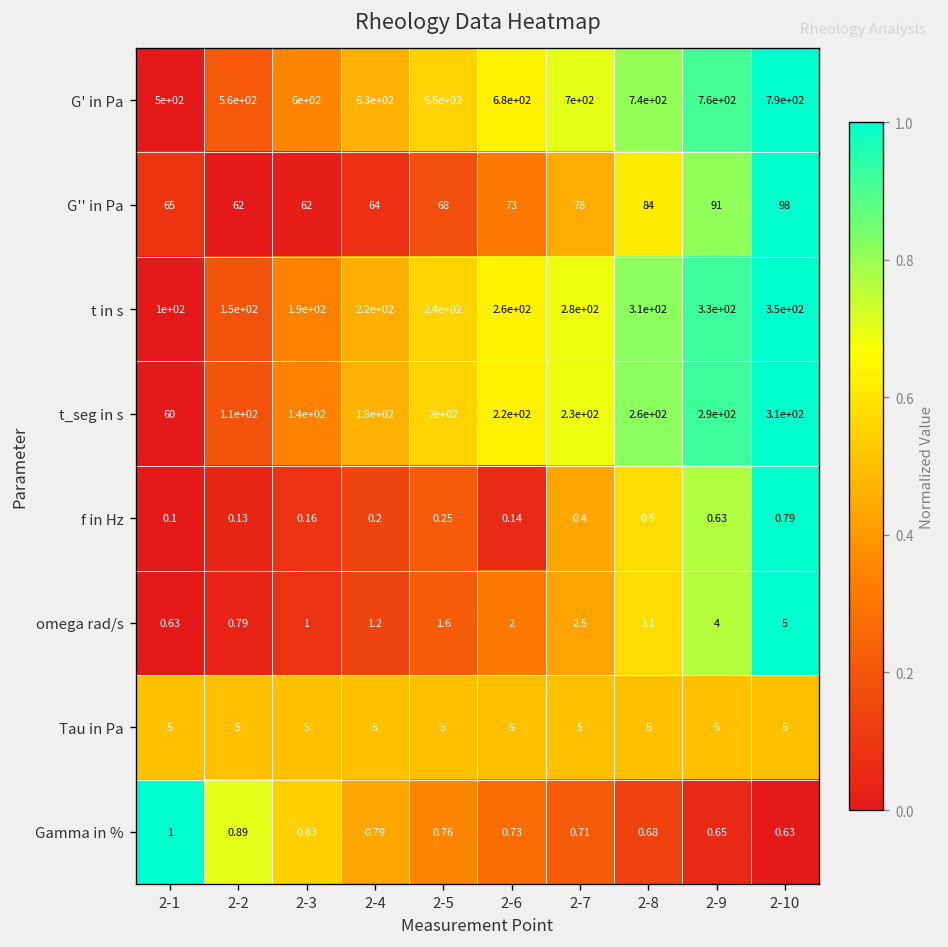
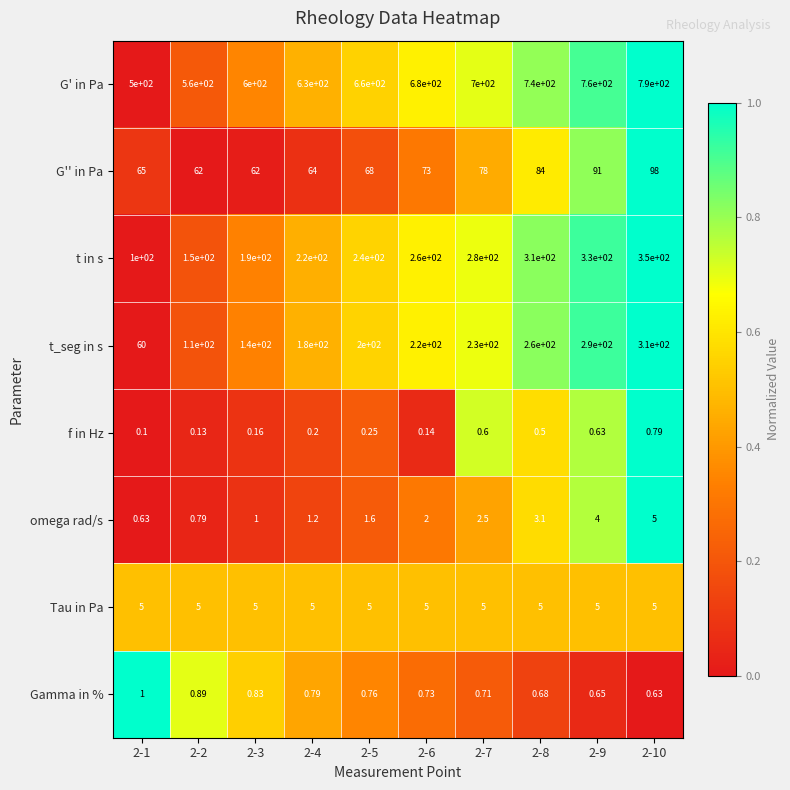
f in Hz, 2-7: 0.4 -> 0.6
